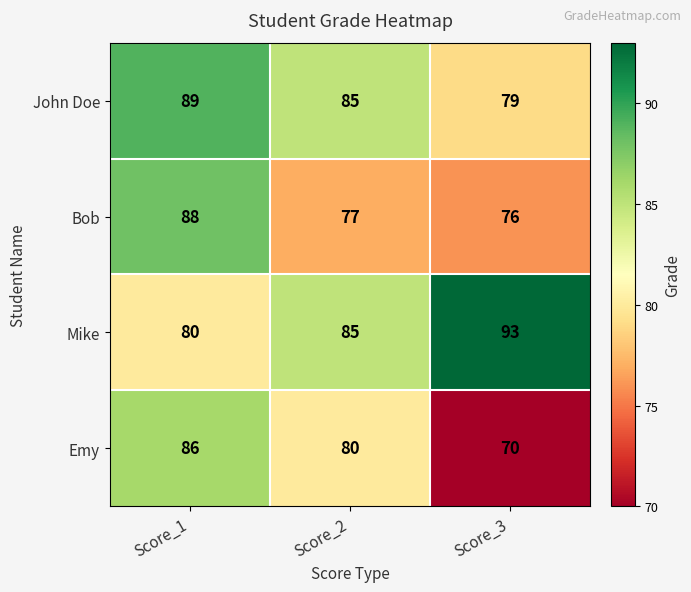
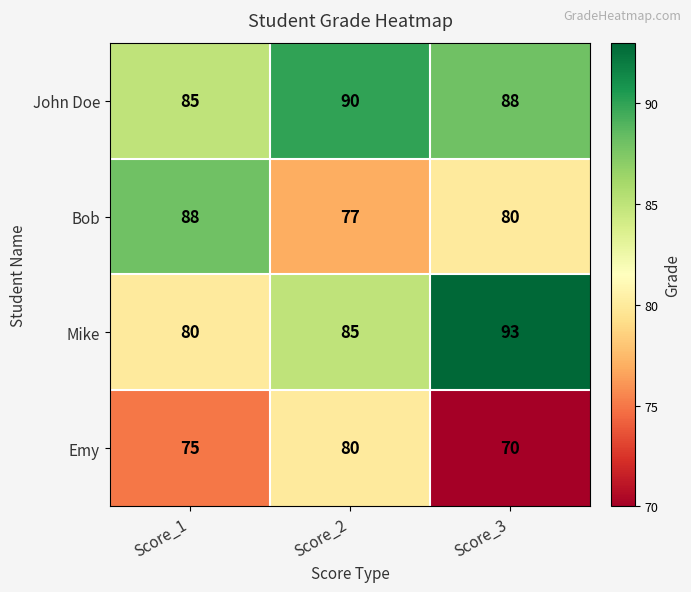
John Doe, Score_1: 89 -> 85
John Doe, Score_2: 85 -> 90
John Doe, Score_3: 79 -> 88
Bob, Score_3: 76 -> 80
Emy, Score_1: 86 -> 75
